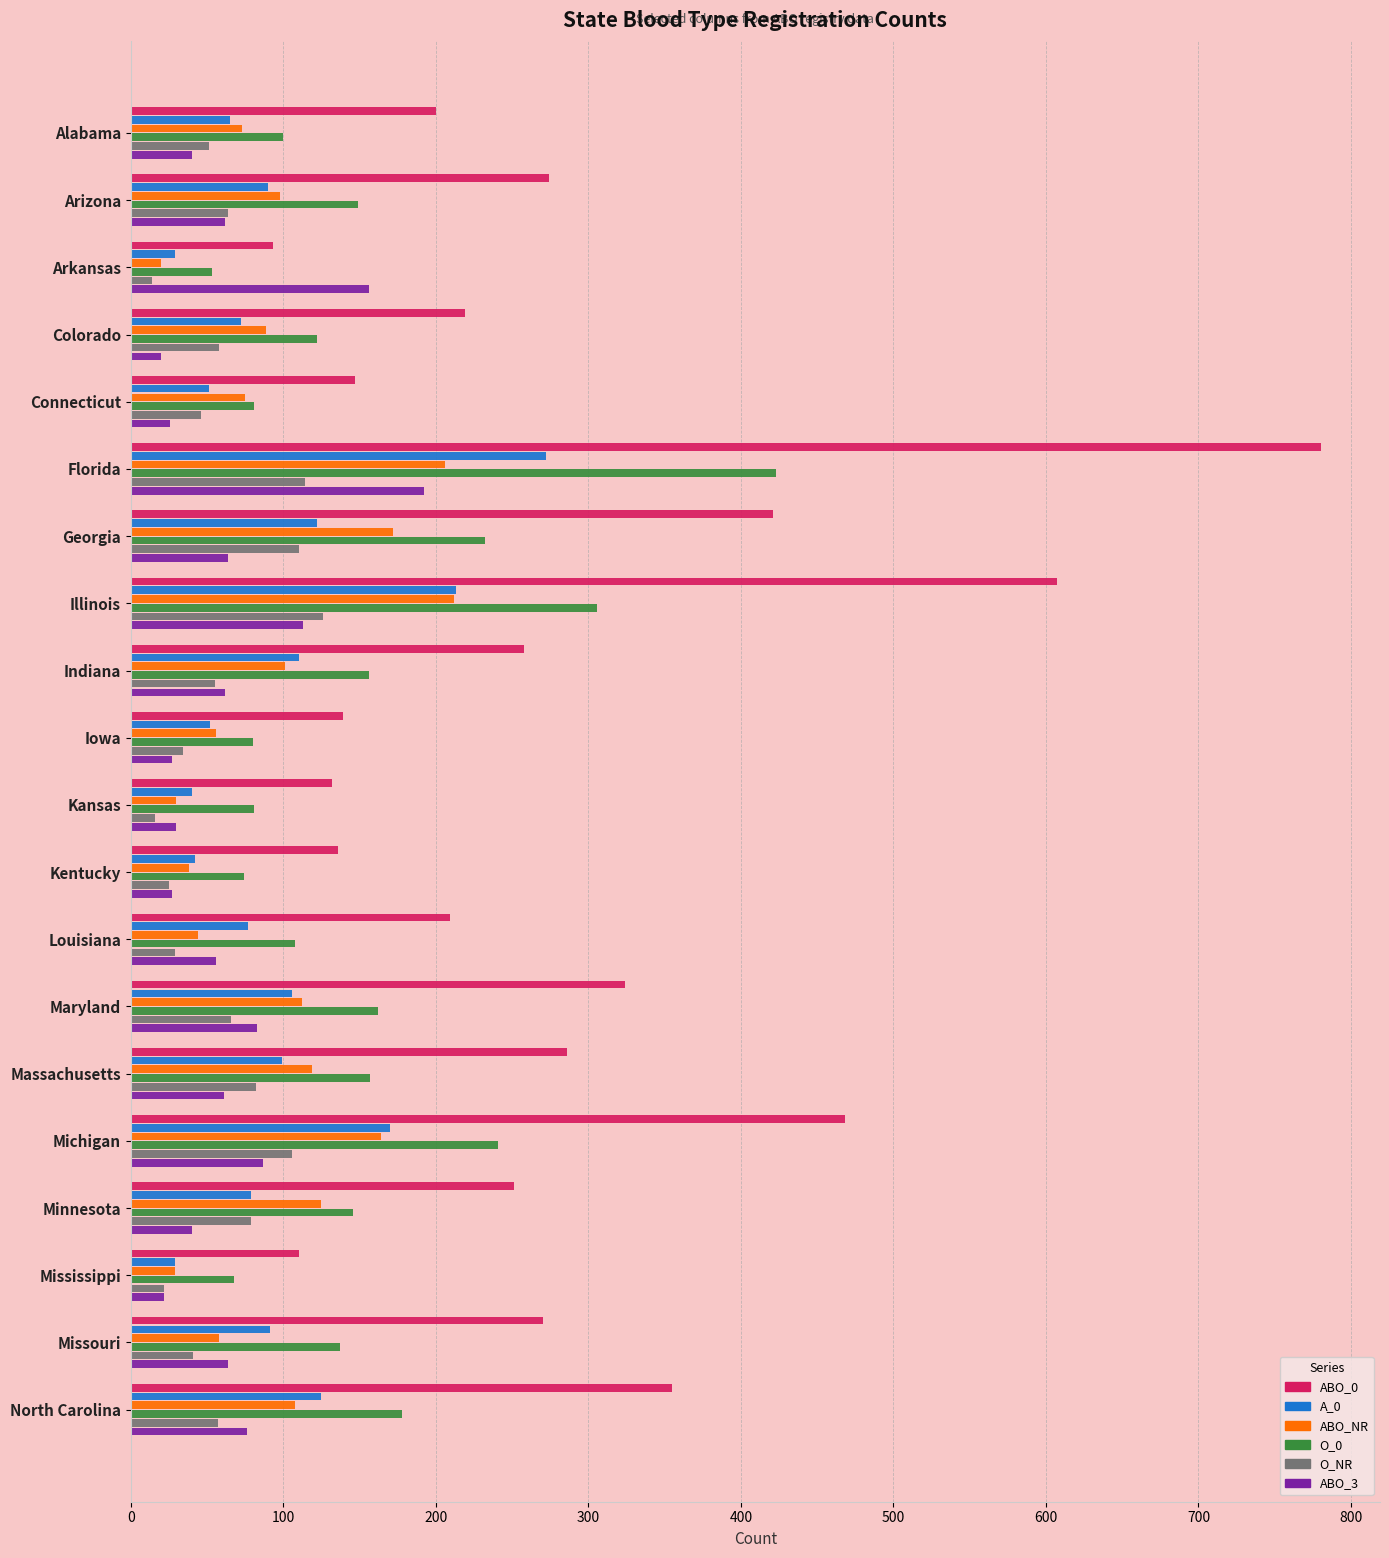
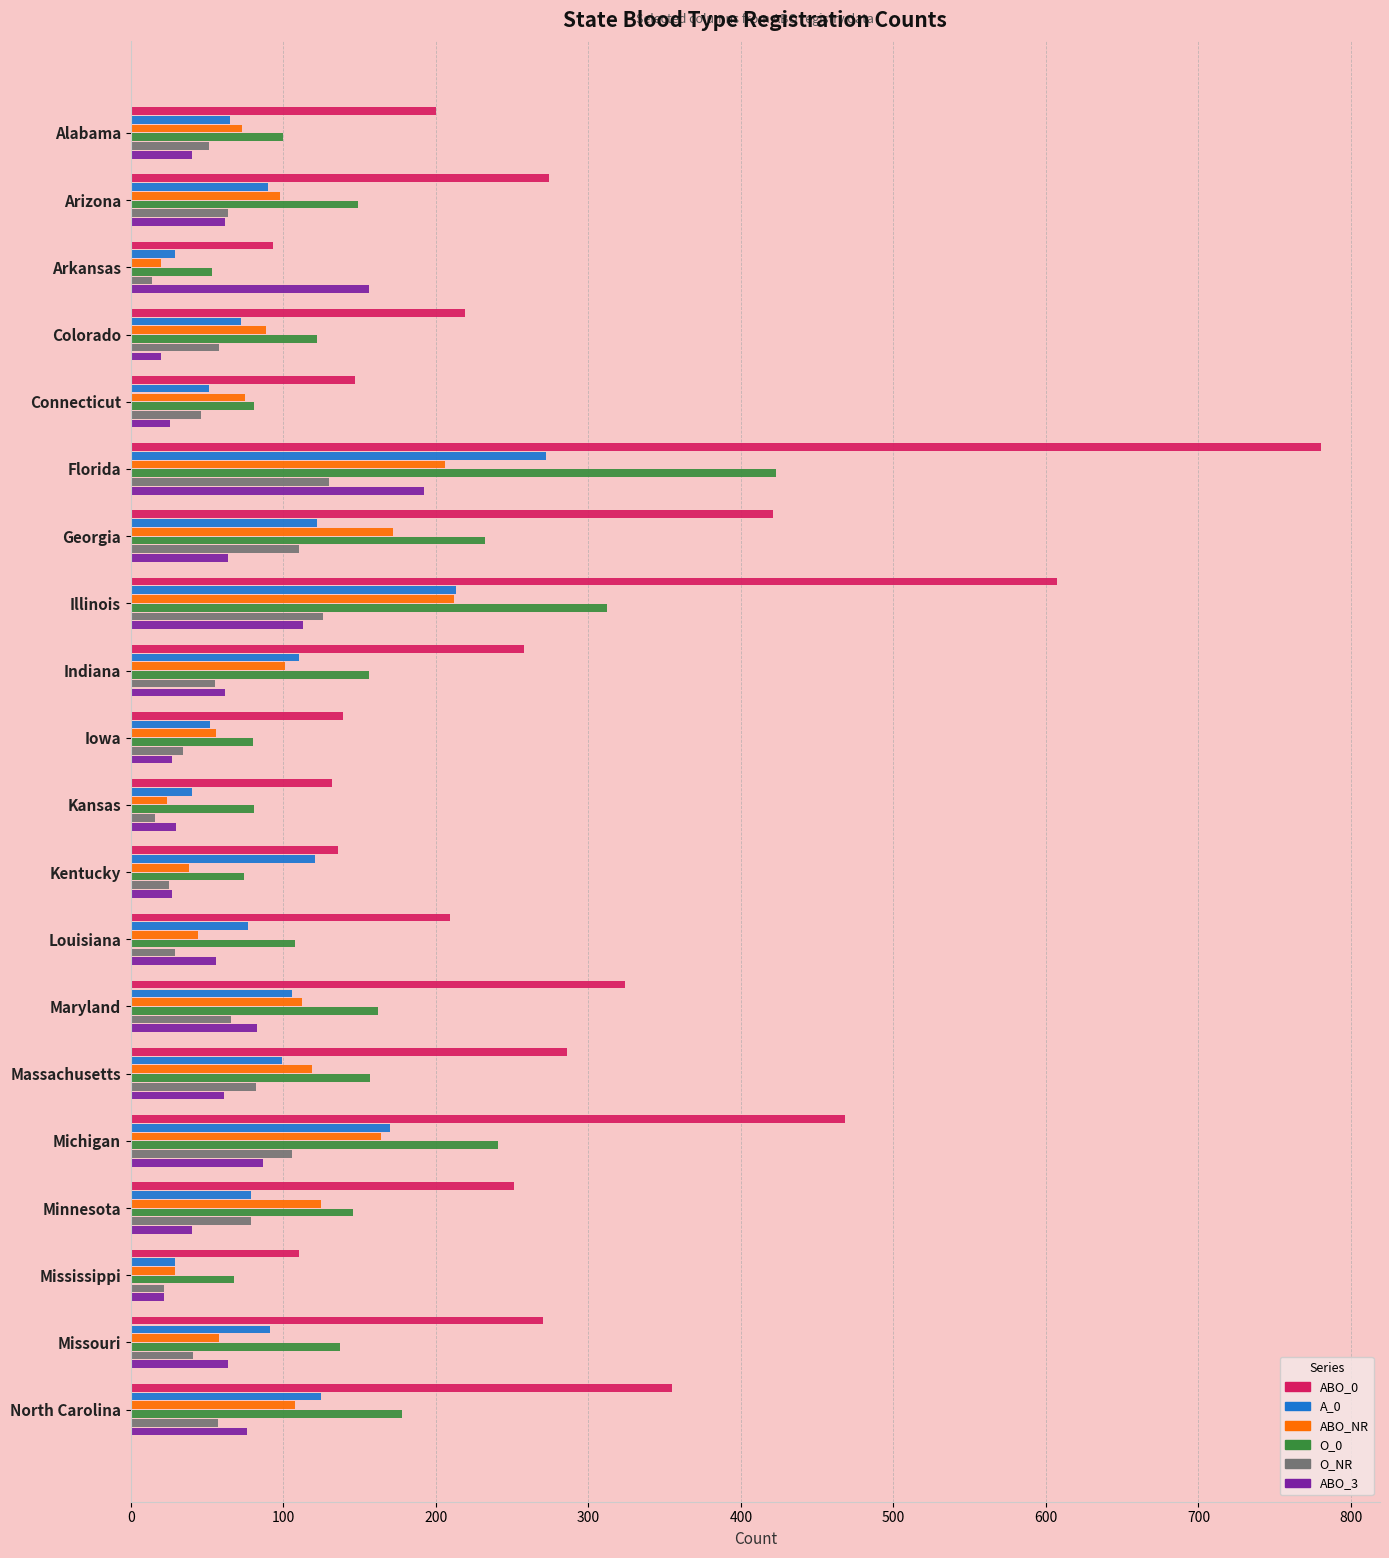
O_NR, Florida: 114 -> 130
O_0, Illinois: 306 -> 312
ABO_NR, Kansas: 30 -> 24
A_0, Kentucky: 42 -> 121
